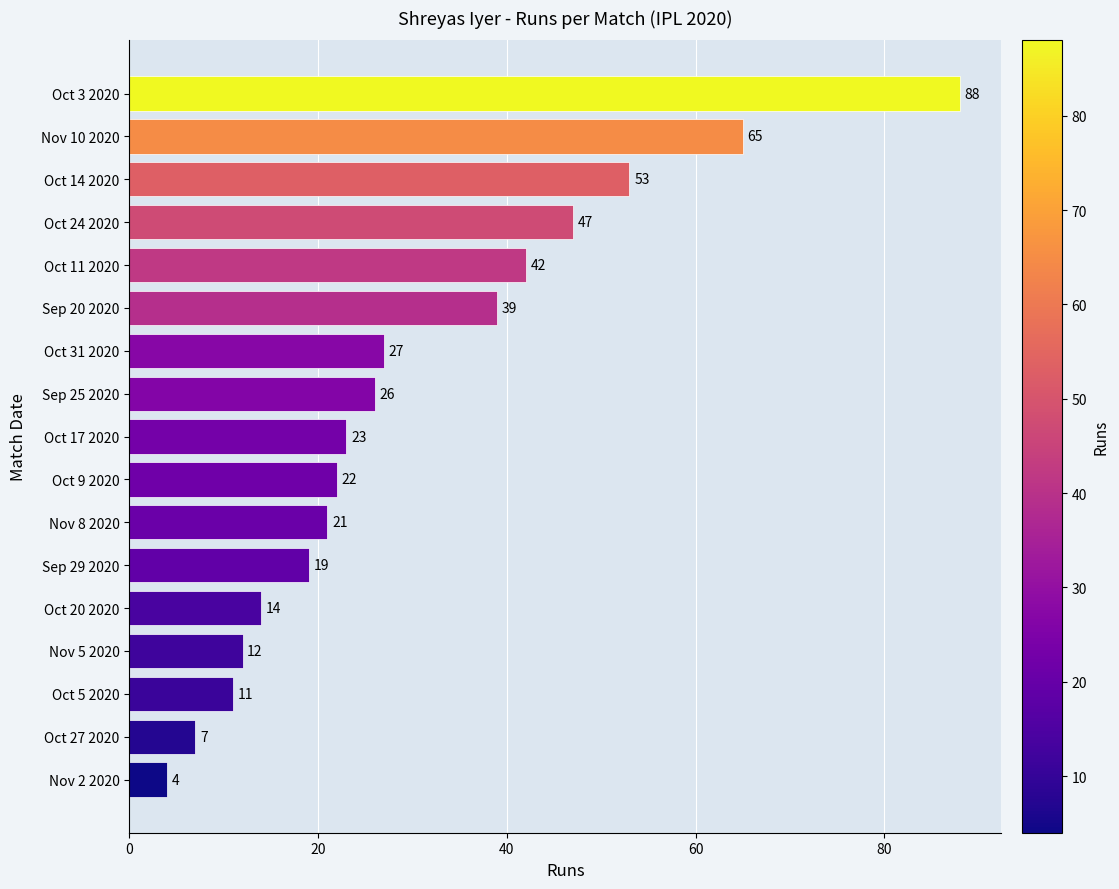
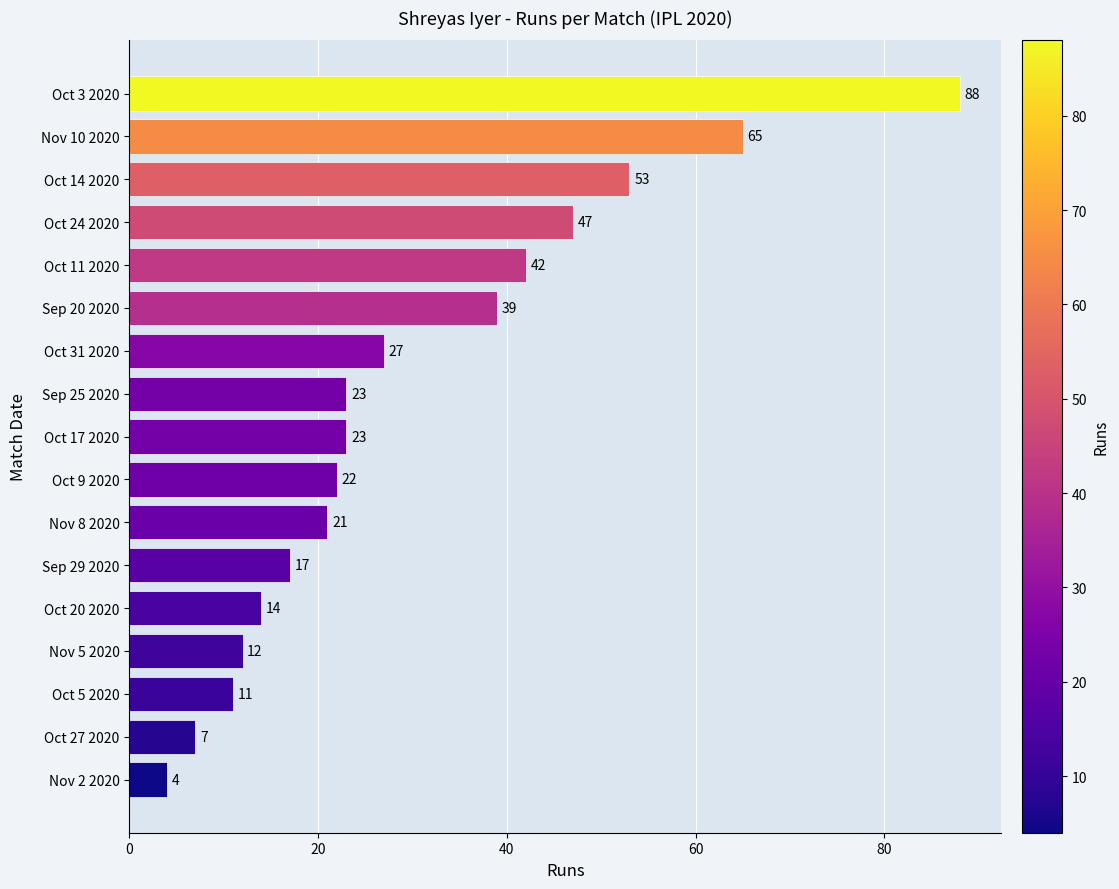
Sep 25 2020: 26 -> 23
Sep 29 2020: 19 -> 17
